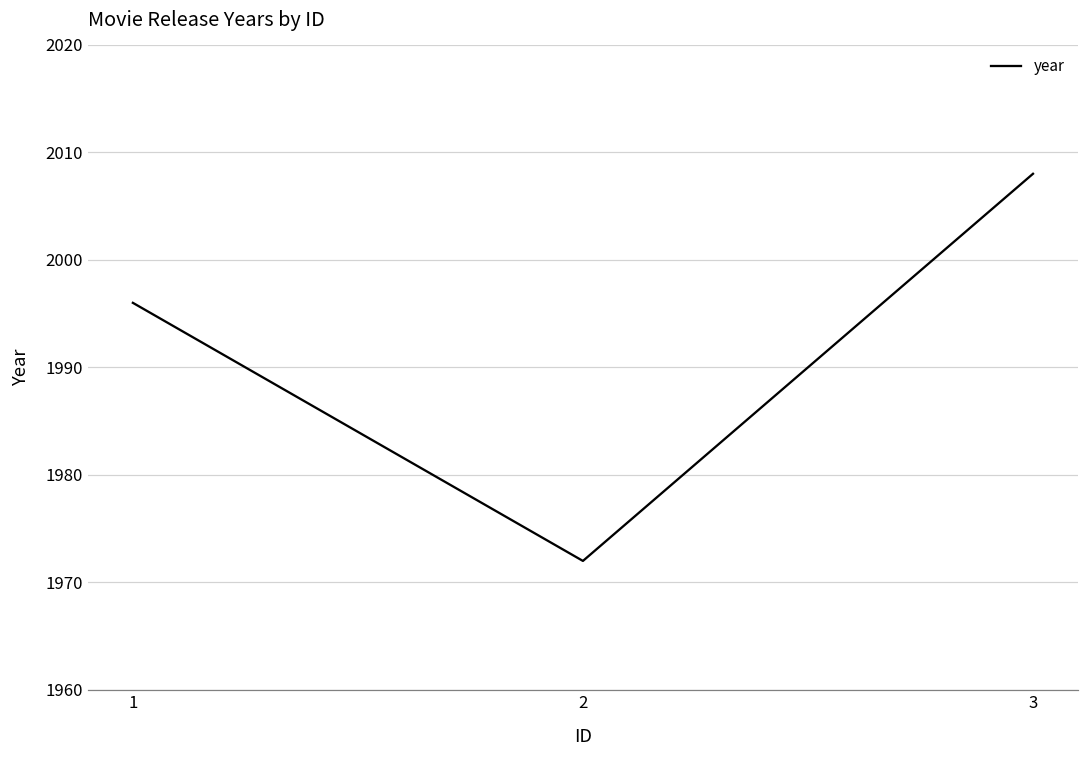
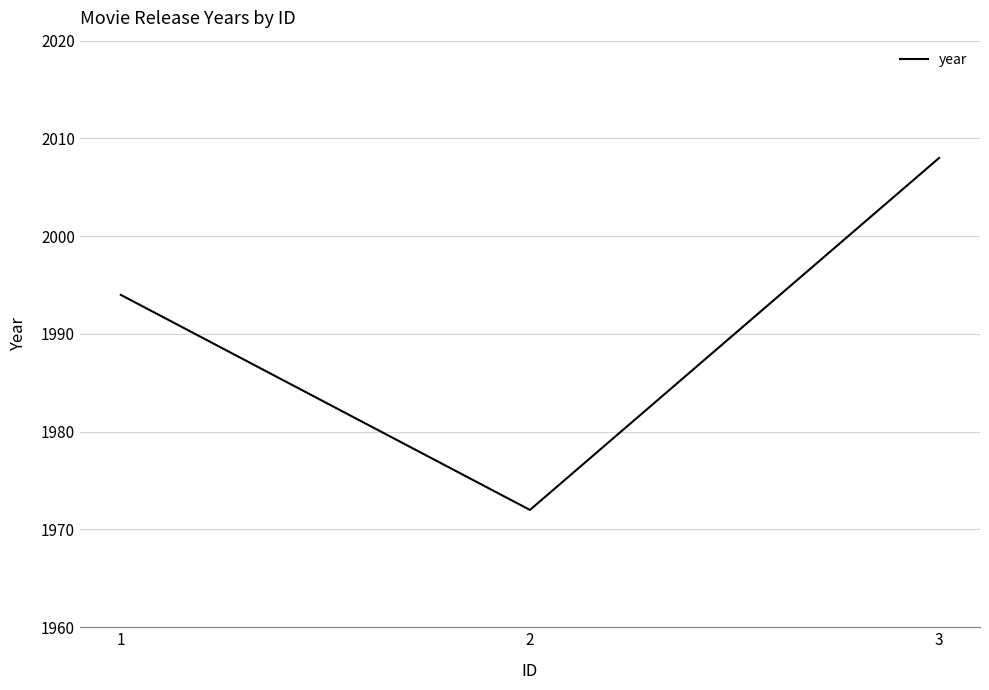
1: 1996 -> 1994
